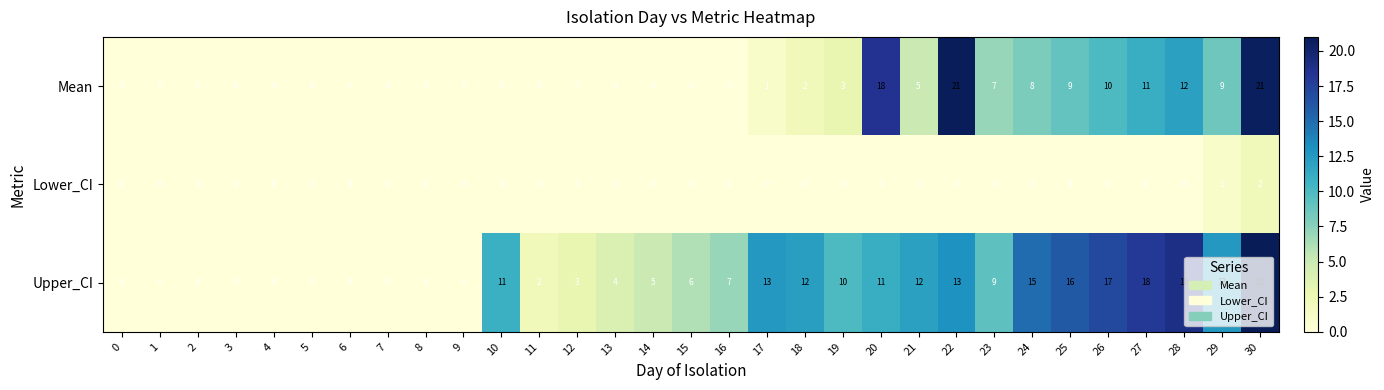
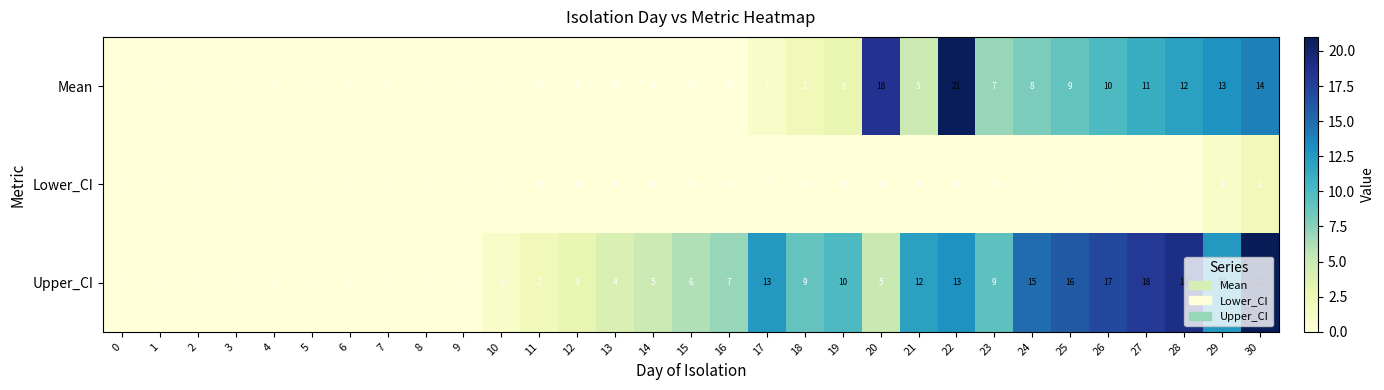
Mean, 29: 9 -> 13
Mean, 30: 21 -> 14
Upper_CI, 10: 11 -> 1
Upper_CI, 18: 12 -> 9
Upper_CI, 20: 11 -> 5
